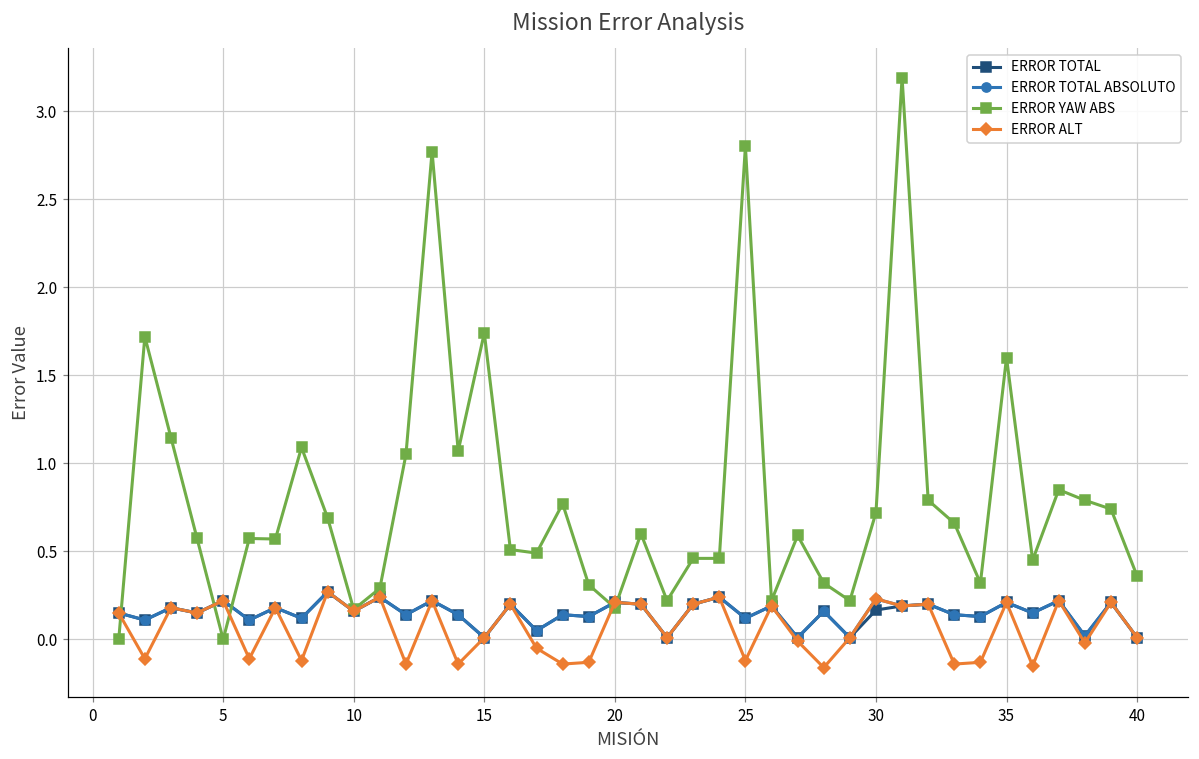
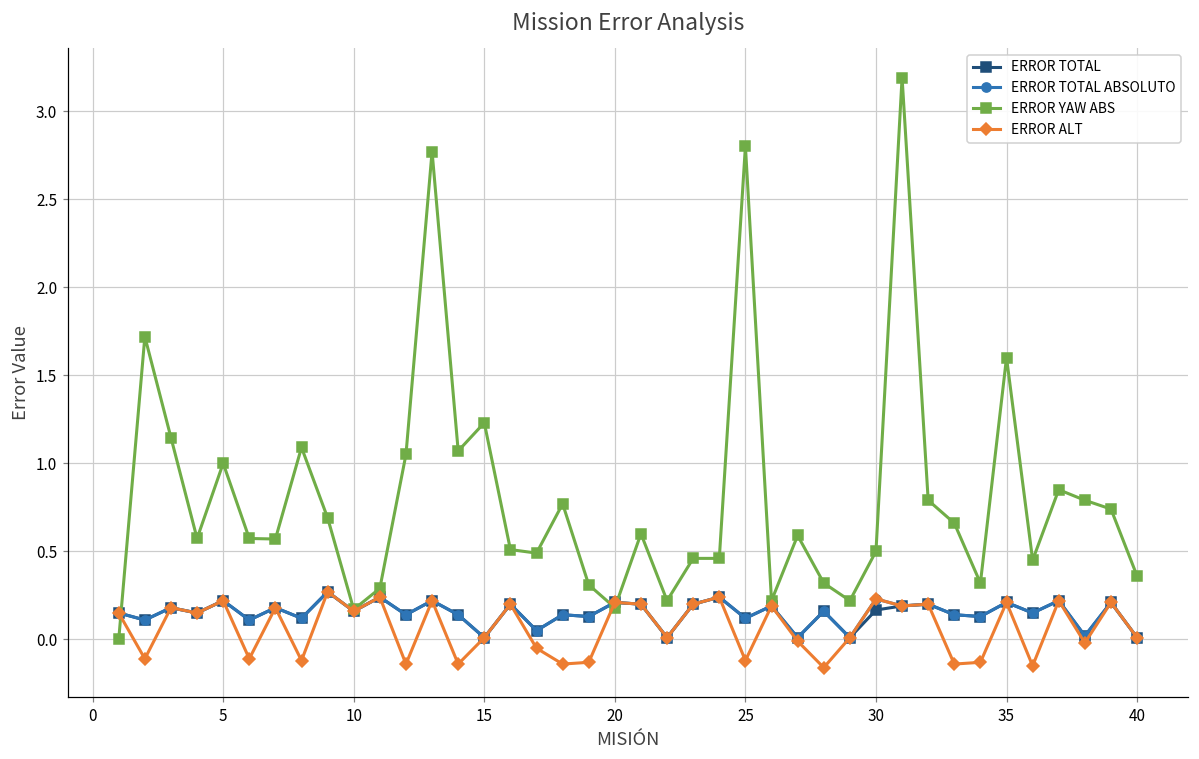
ERROR YAW ABS, 5: 0 -> 1
ERROR YAW ABS, 15: 1.74 -> 1.23
ERROR YAW ABS, 30: 0.72 -> 0.50
